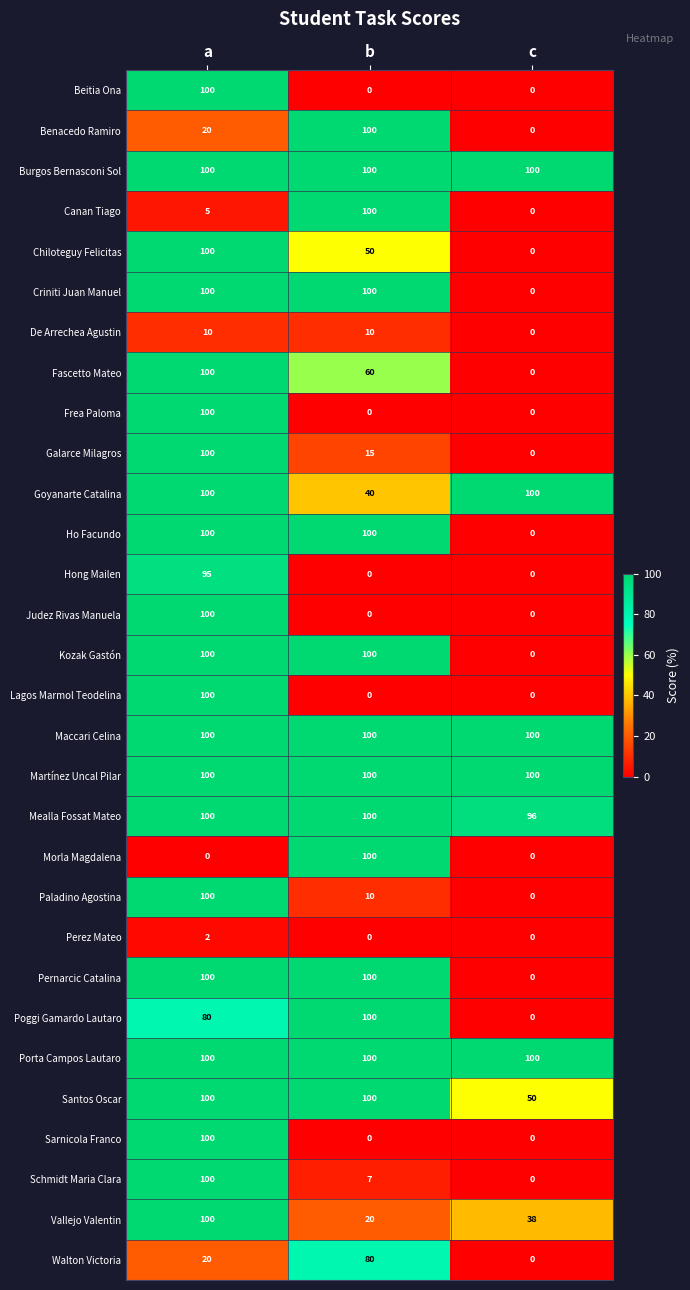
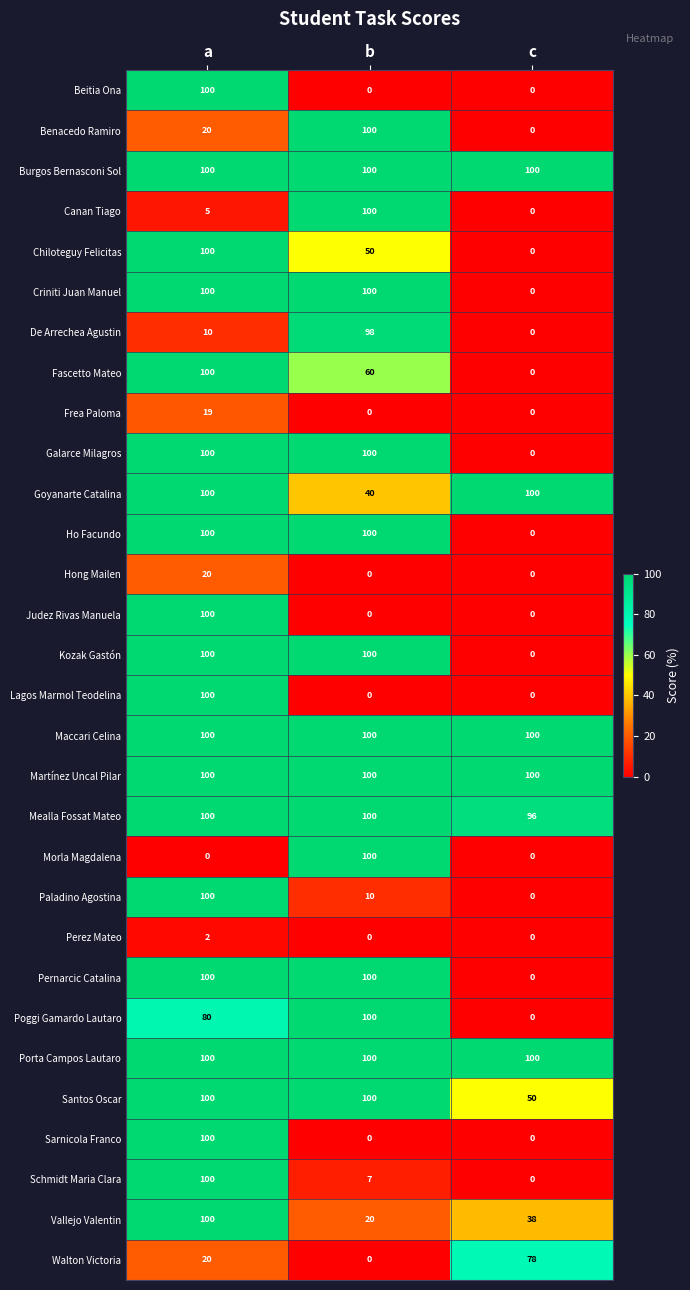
De Arrechea Agustin, b: 10 -> 98
Frea Paloma, a: 100 -> 19
Galarce Milagros, b: 15 -> 100
Hong Mailen, a: 95 -> 20
Walton Victoria, b: 80 -> 0
Walton Victoria, c: 0 -> 78
